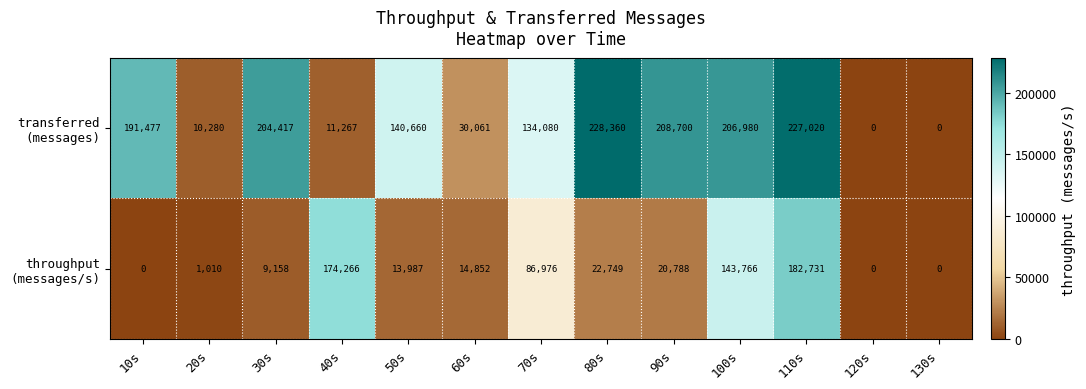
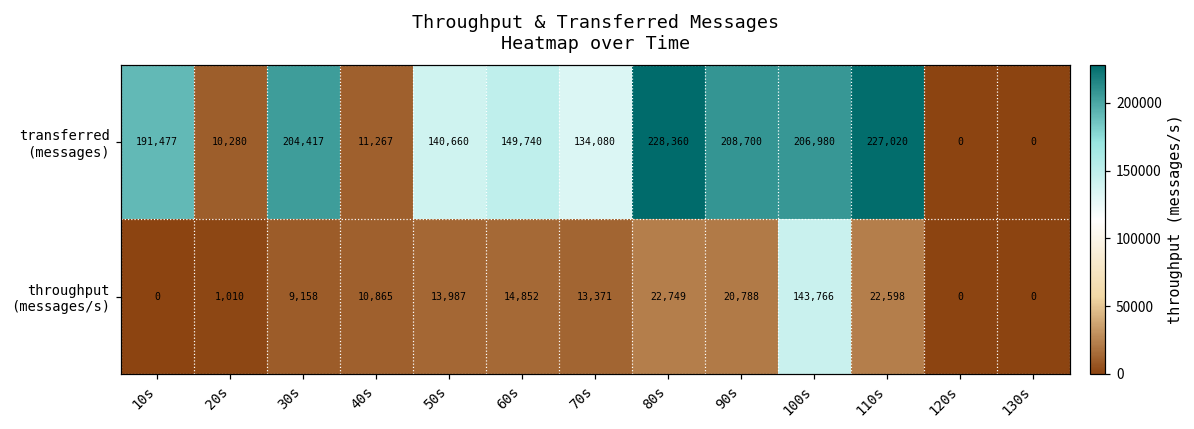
transferred (messages), 60s: 30,061 -> 149,740
throughput (messages/s), 40s: 174,266 -> 10,865
throughput (messages/s), 70s: 86,976 -> 13,371
throughput (messages/s), 110s: 182,731 -> 22,598
